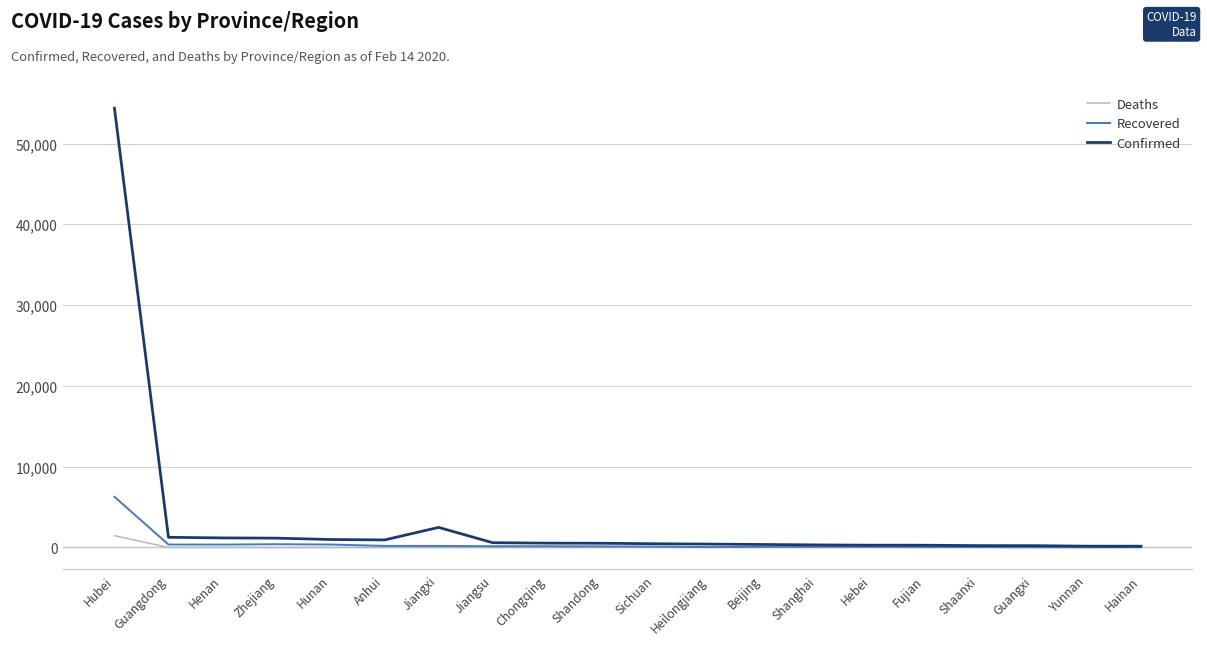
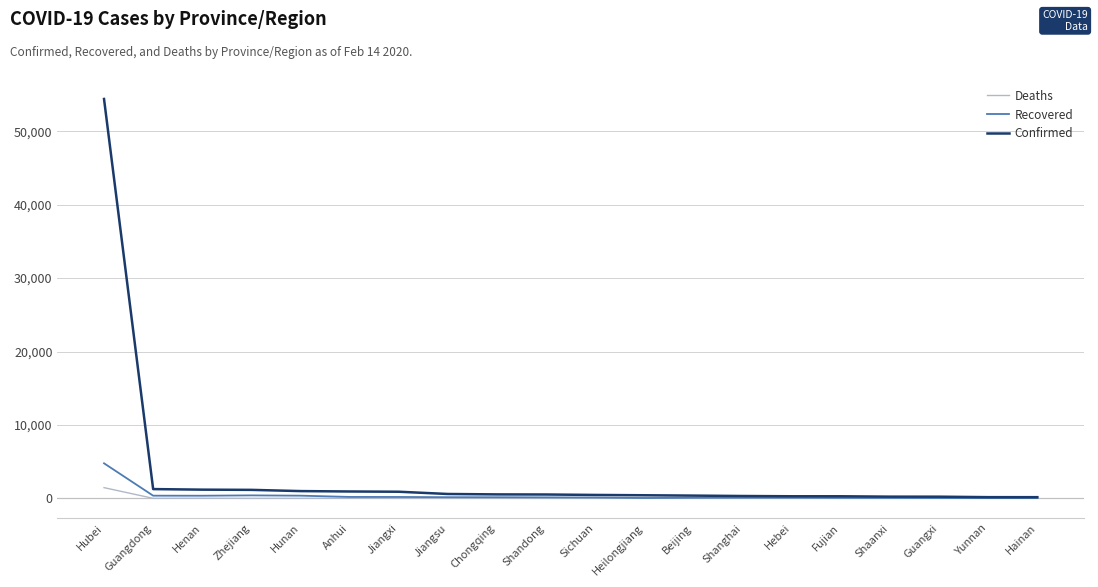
Recovered, Hubei: 6,000 -> 5,000
Confirmed, Jiangxi: 2,000 -> 1,000
